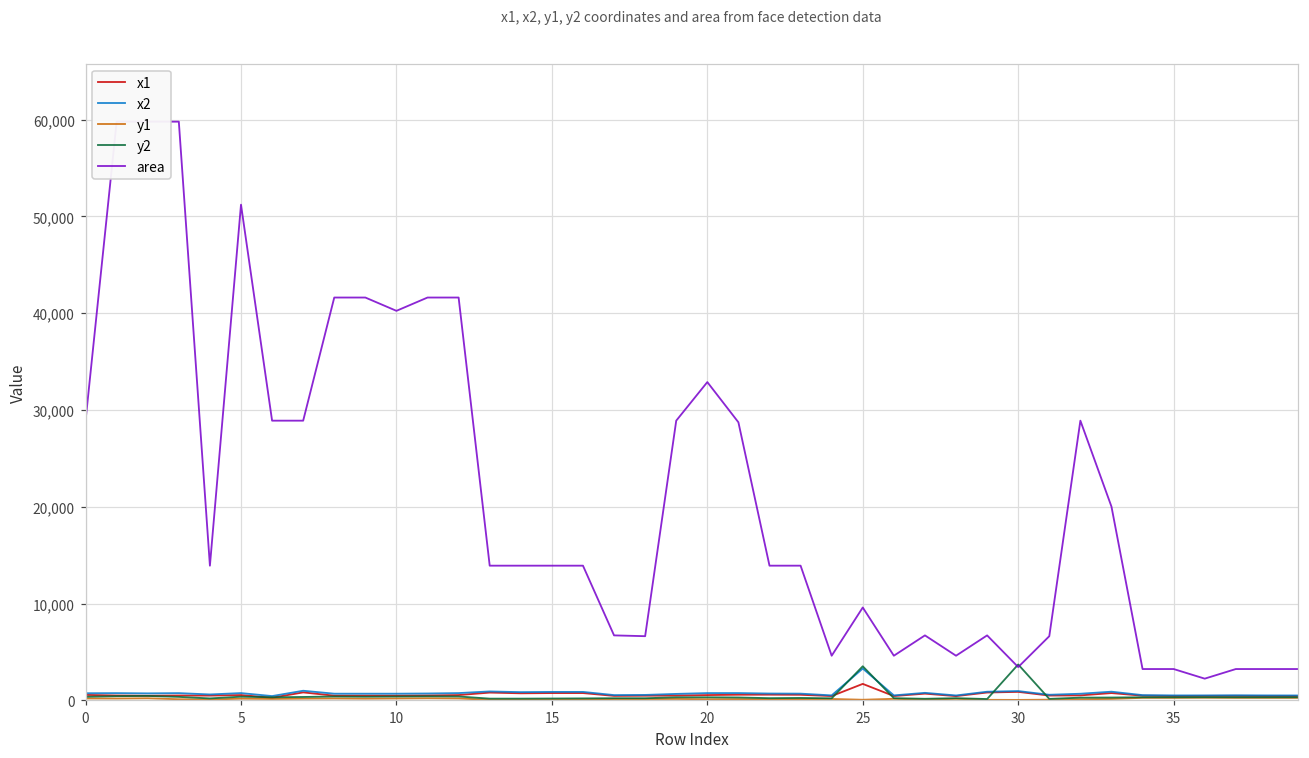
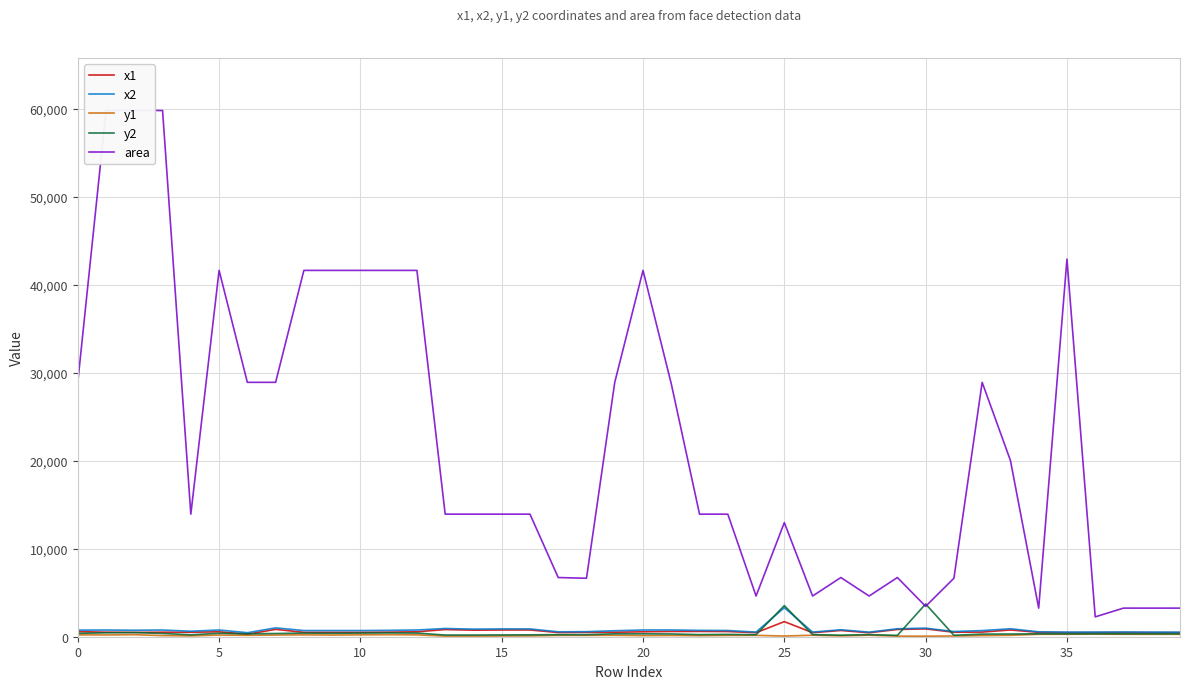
area, 5: 51,000 -> 42,000
area, 10: 40,000 -> 42,000
area, 20: 33,000 -> 42,000
area, 25: 10,000 -> 13,000
area, 35: 3,000 -> 43,000
